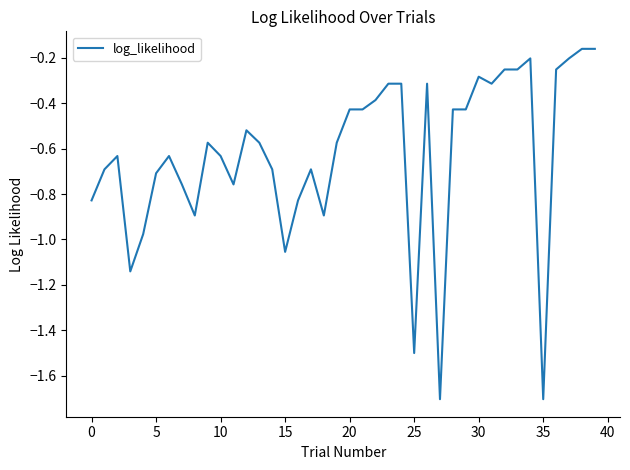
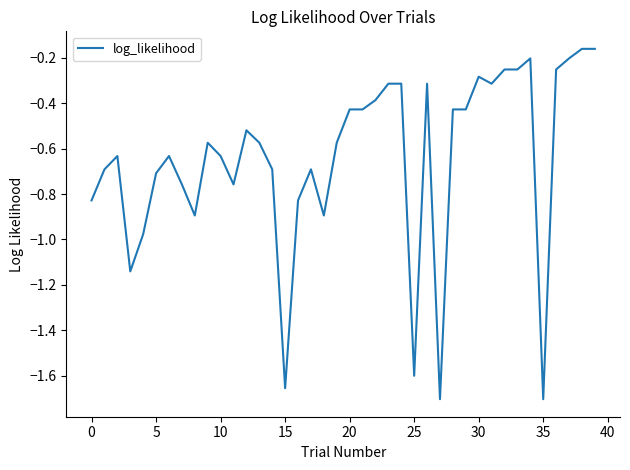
15: -1.05 -> -1.65
25: -1.5 -> -1.6
